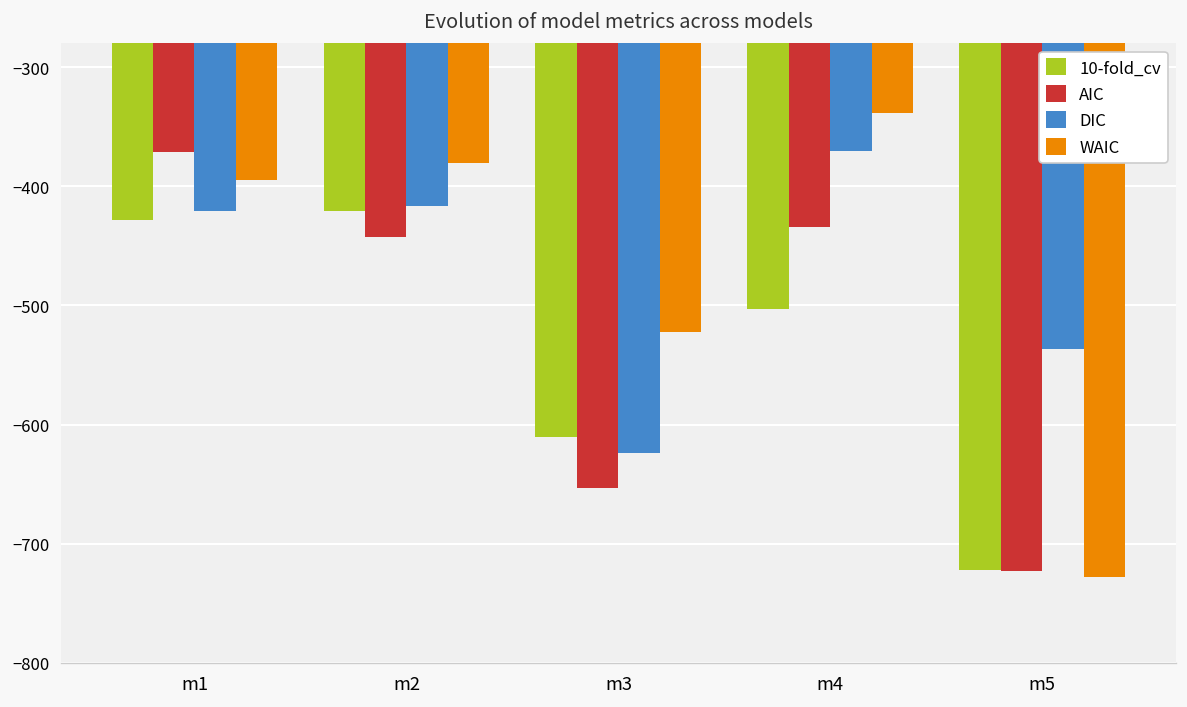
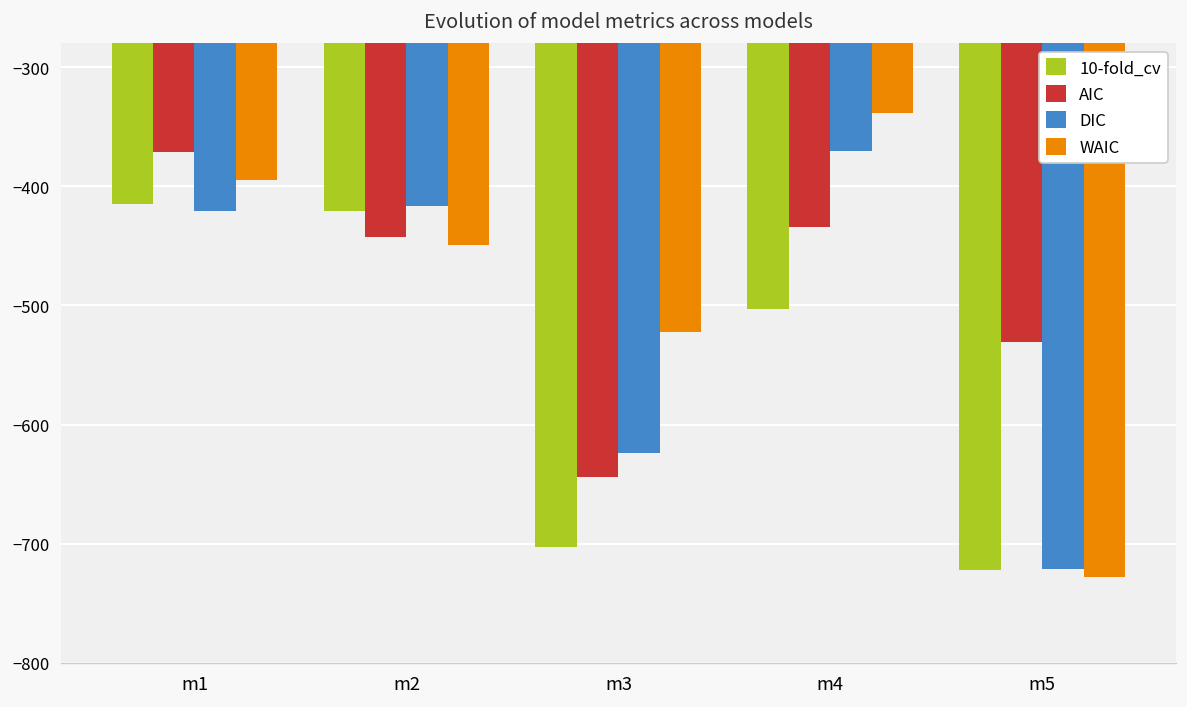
10-fold_cv, m1: -430 -> -420
WAIC, m2: -380 -> -450
10-fold_cv, m3: -610 -> -700
AIC, m3: -650 -> -640
AIC, m5: -720 -> -530
DIC, m5: -540 -> -720
